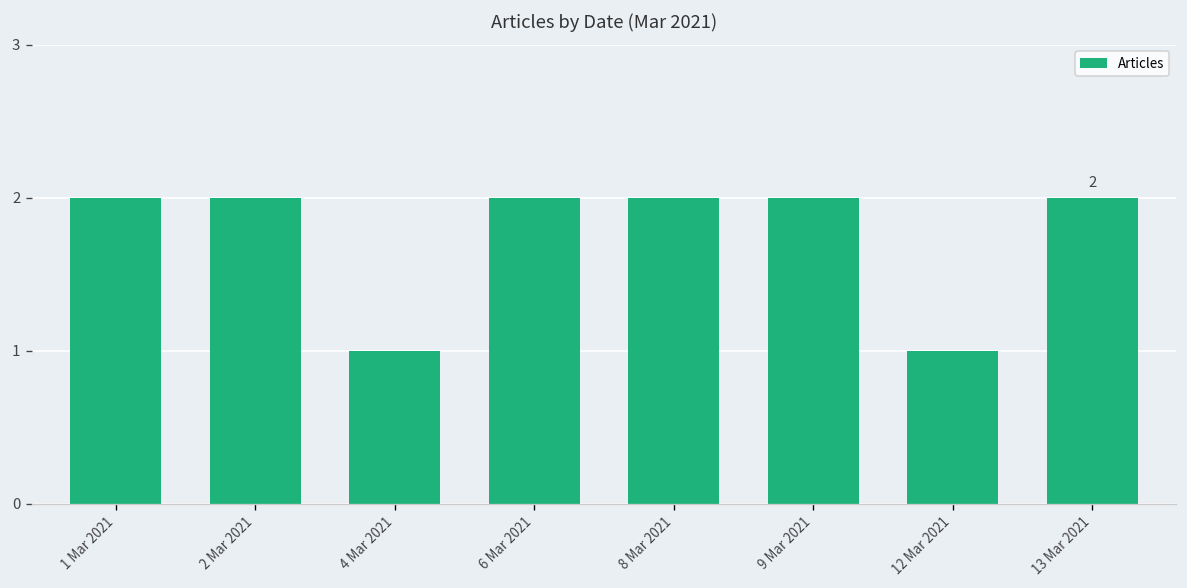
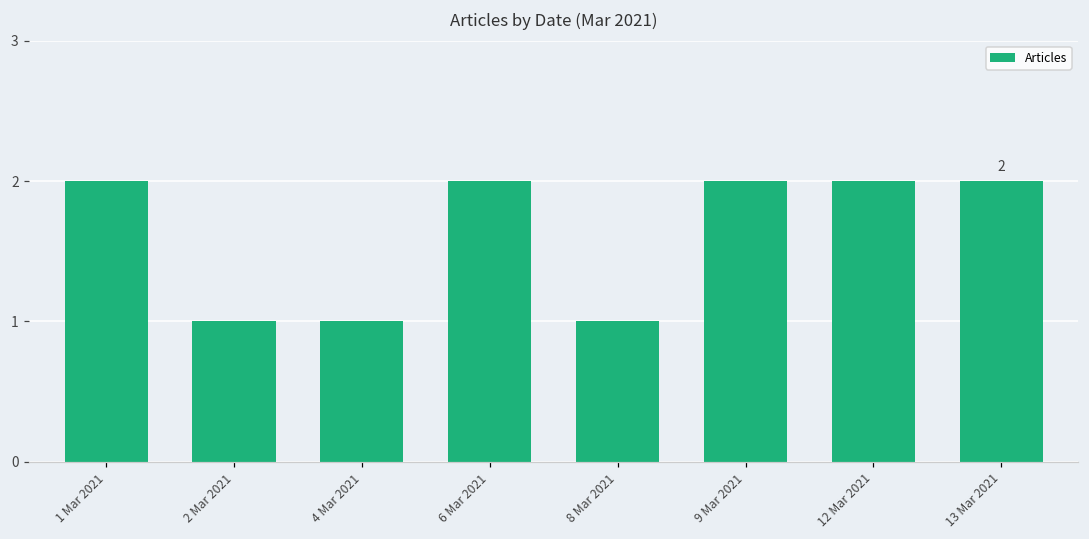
2 Mar 2021: 2 -> 1
8 Mar 2021: 2 -> 1
12 Mar 2021: 1 -> 2
